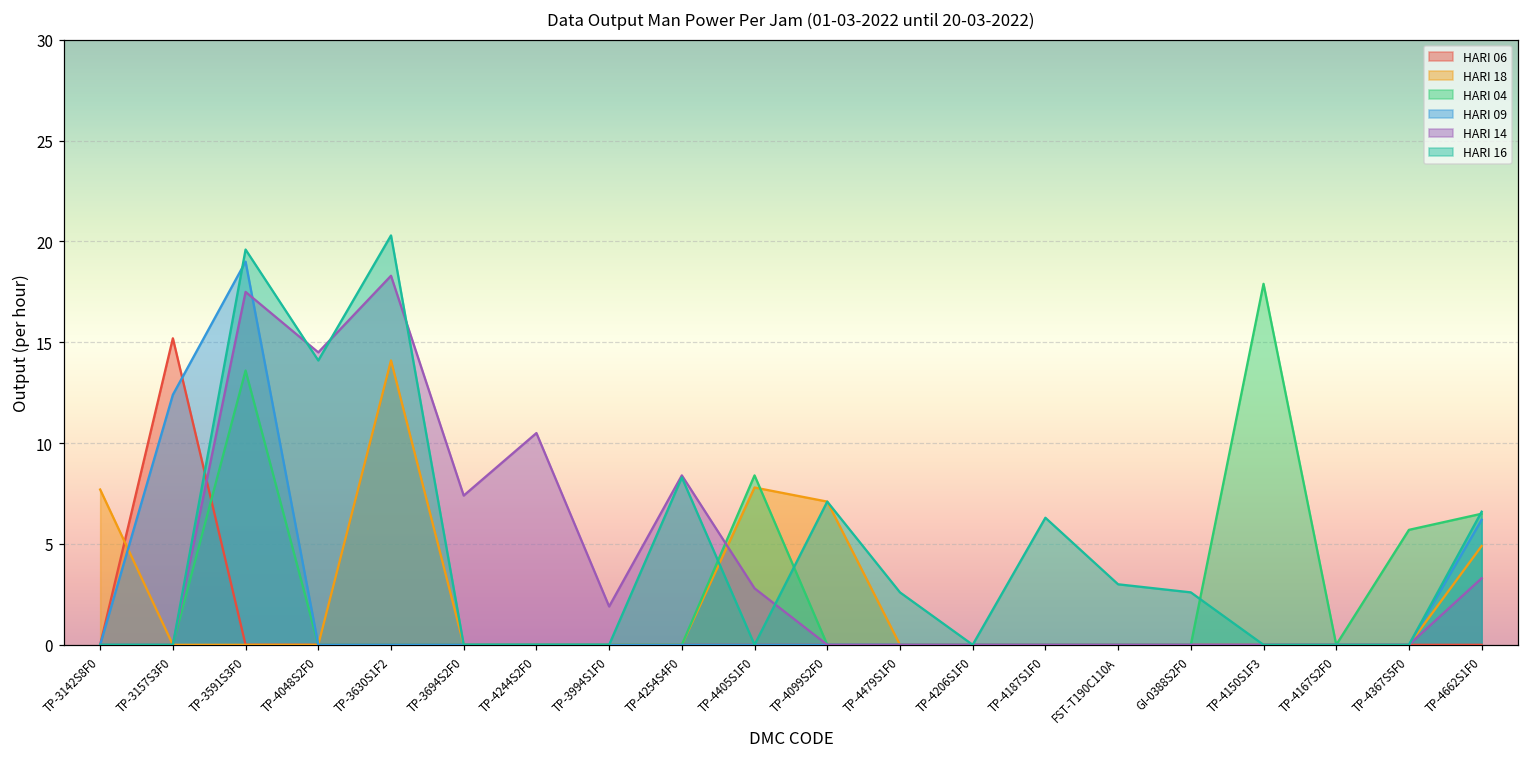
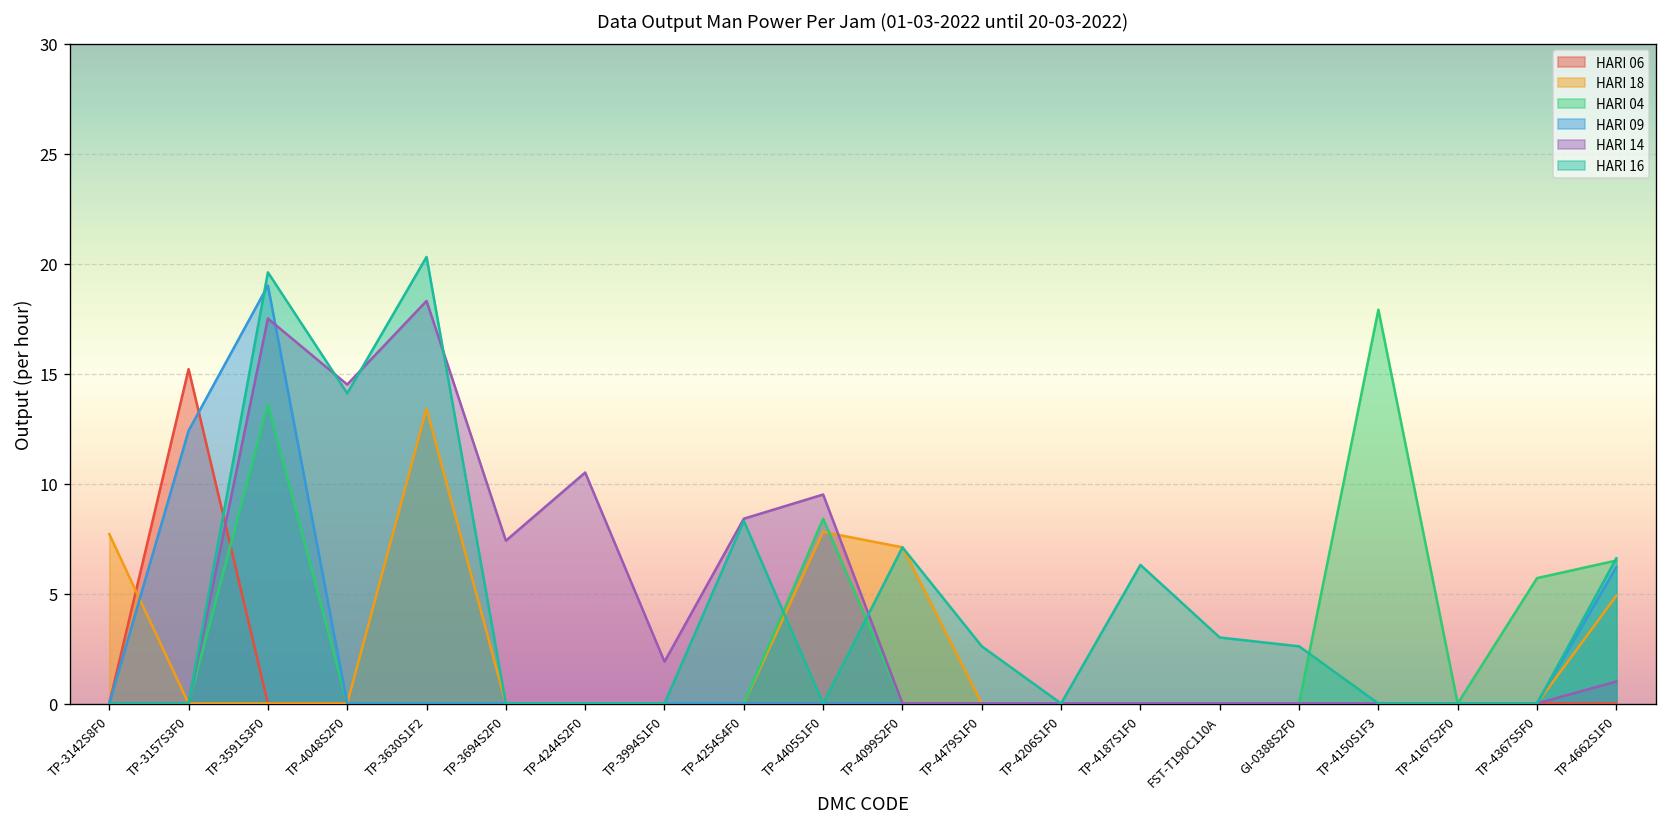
HARI 18, TP-3630S1F2: 14.1 -> 13.4
HARI 14, TP-4405S1F0: 2.8 -> 9.5
HARI 14, TP-4662S1F0: 3.3 -> 1.0
